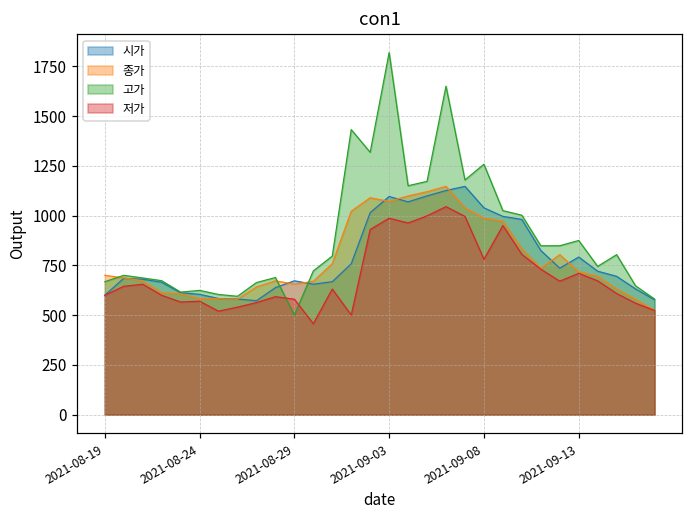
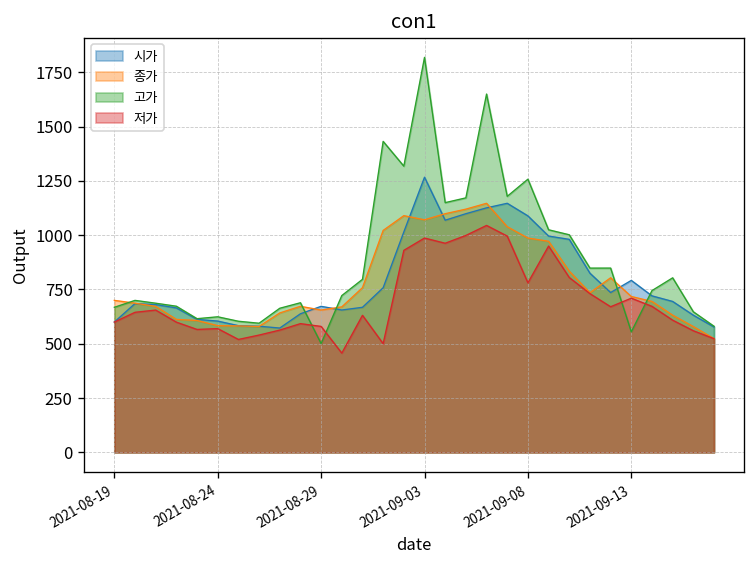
시가, 2021-09-03: 1100 -> 1270
시가, 2021-09-08: 1040 -> 1090
고가, 2021-09-13: 880 -> 560
